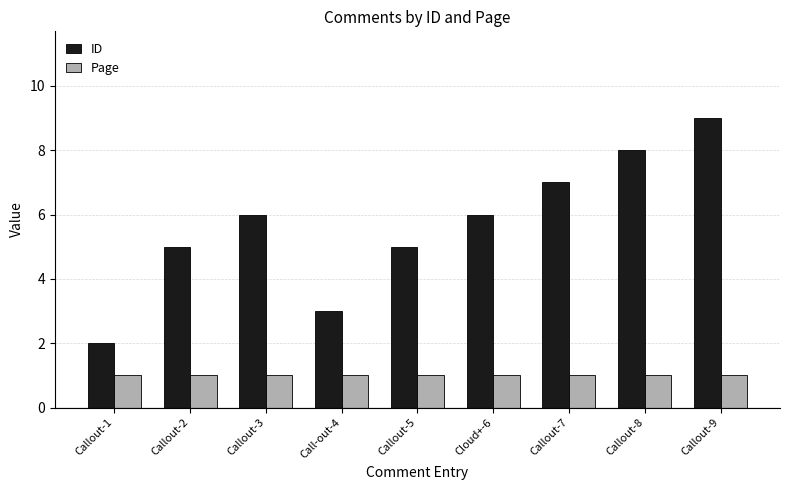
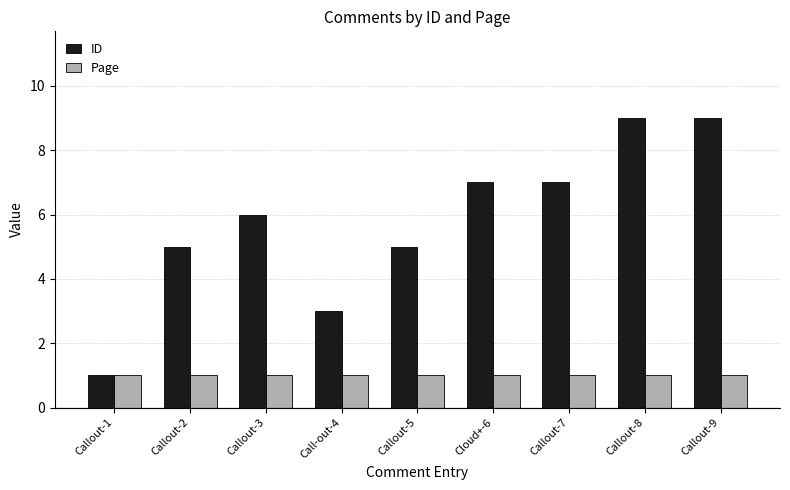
ID, Callout-1: 2 -> 1
ID, Cloud+-6: 6 -> 7
ID, Callout-8: 8 -> 9
